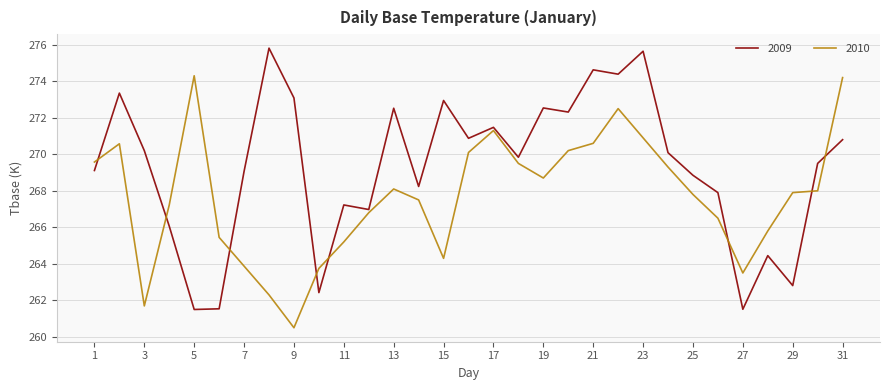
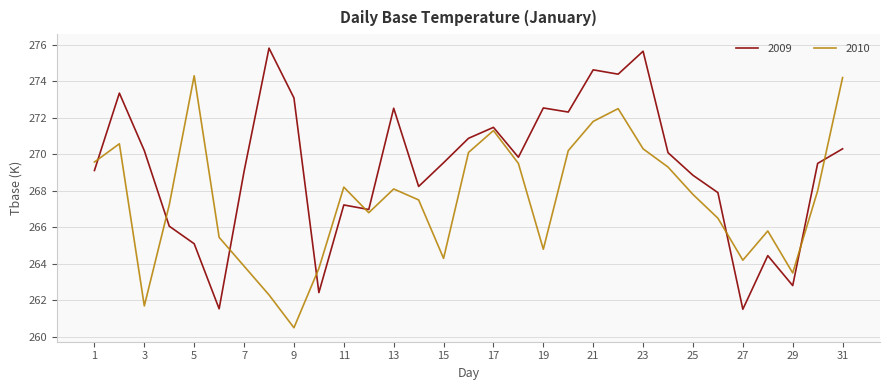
2009, 5: 261.5 -> 265.1
2010, 11: 265.2 -> 268.2
2009, 15: 272.9 -> 269.5
2010, 19: 268.7 -> 264.8
2010, 21: 270.6 -> 271.8
2010, 23: 270.9 -> 270.3
2010, 27: 263.5 -> 264.2
2010, 29: 267.9 -> 263.5
2009, 31: 270.8 -> 270.3
